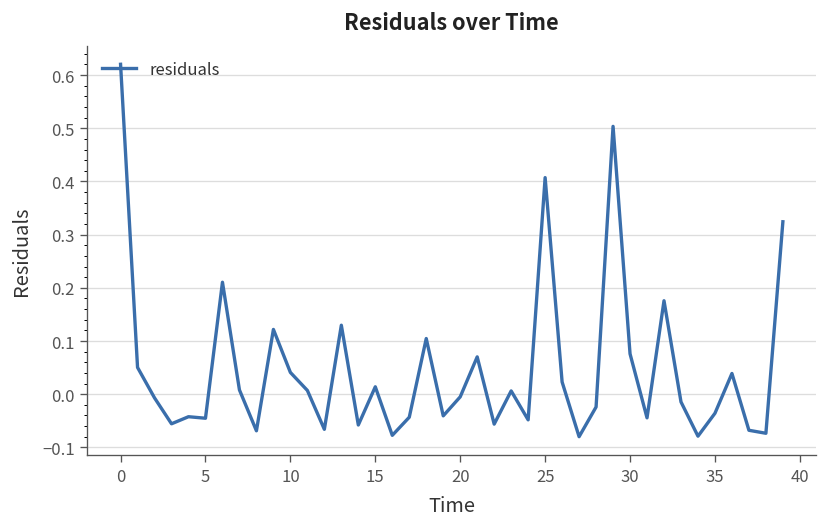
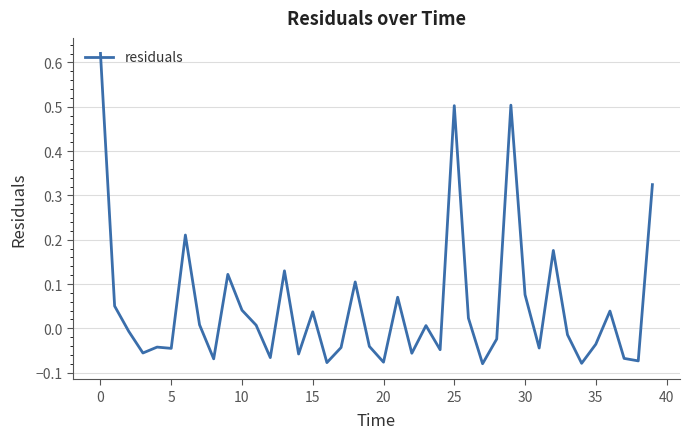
15: 0.01 -> 0.04
20: 0.00 -> -0.08
25: 0.41 -> 0.50
